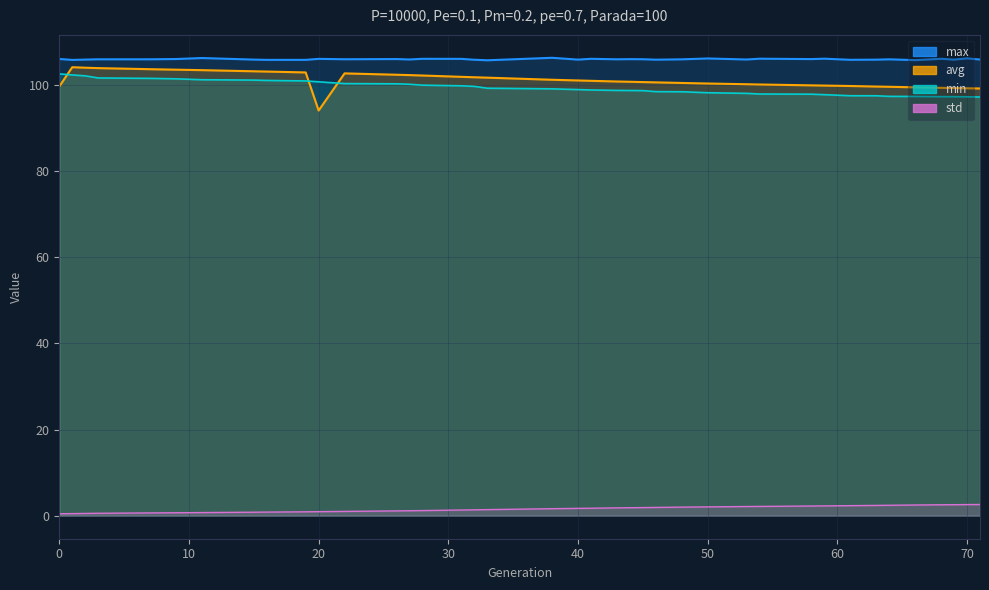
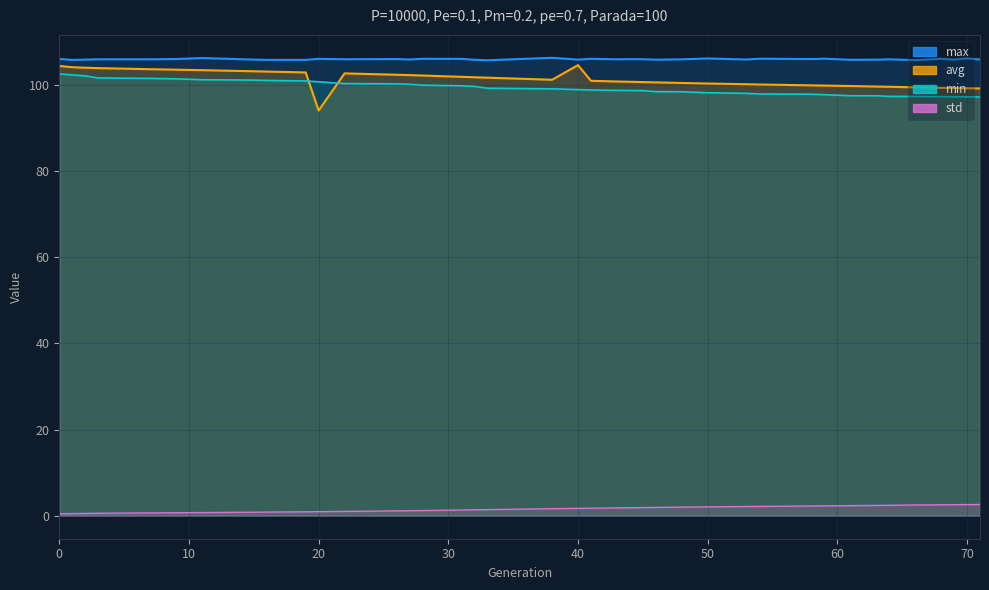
avg, 0: 100 -> 104
avg, 40: 101 -> 105
